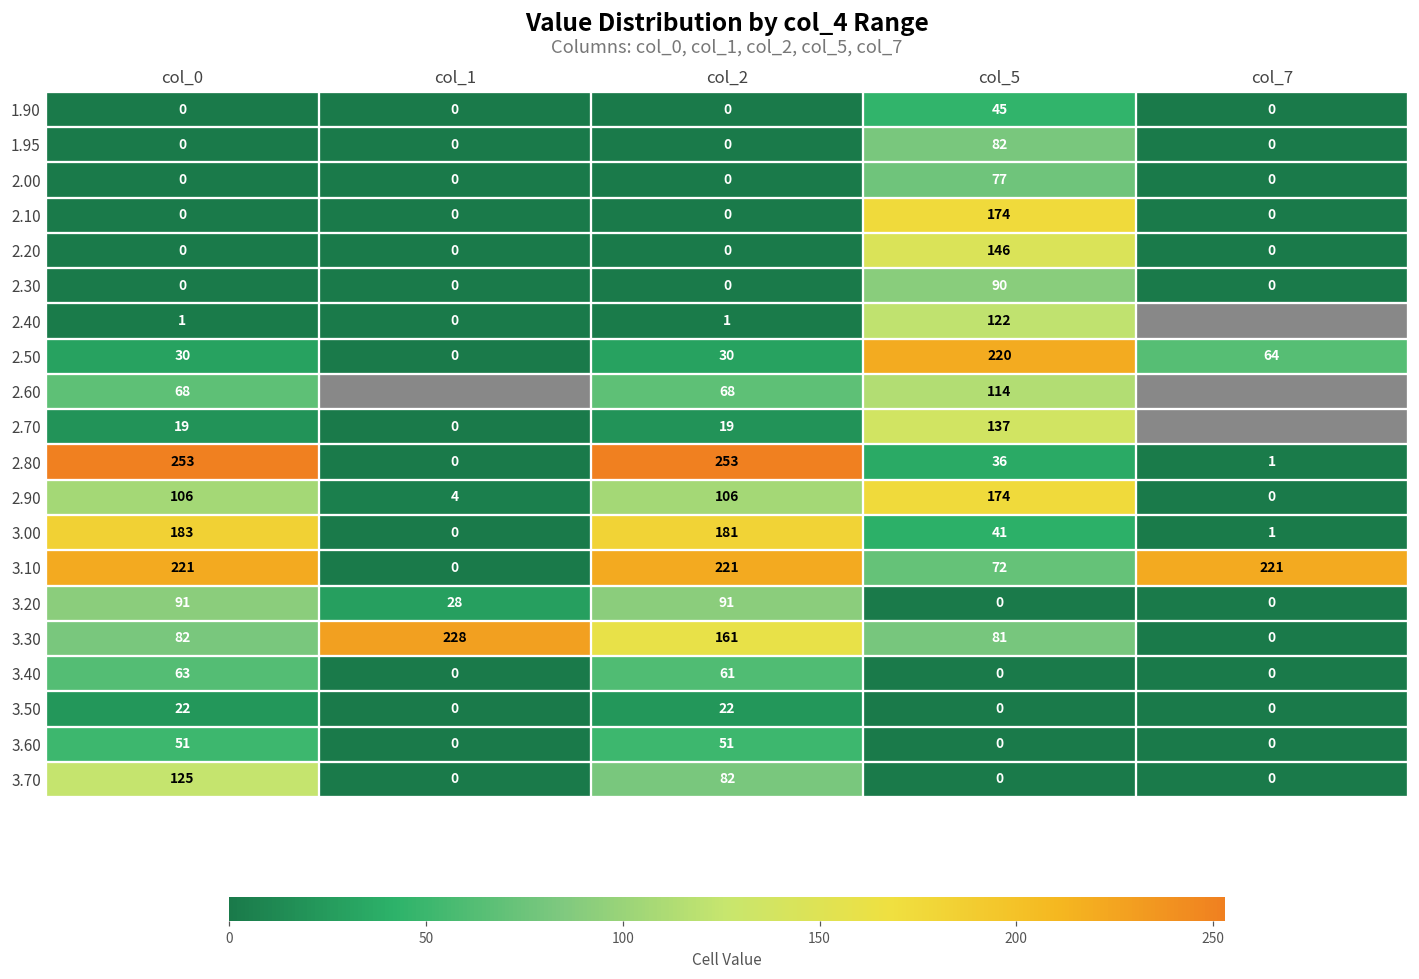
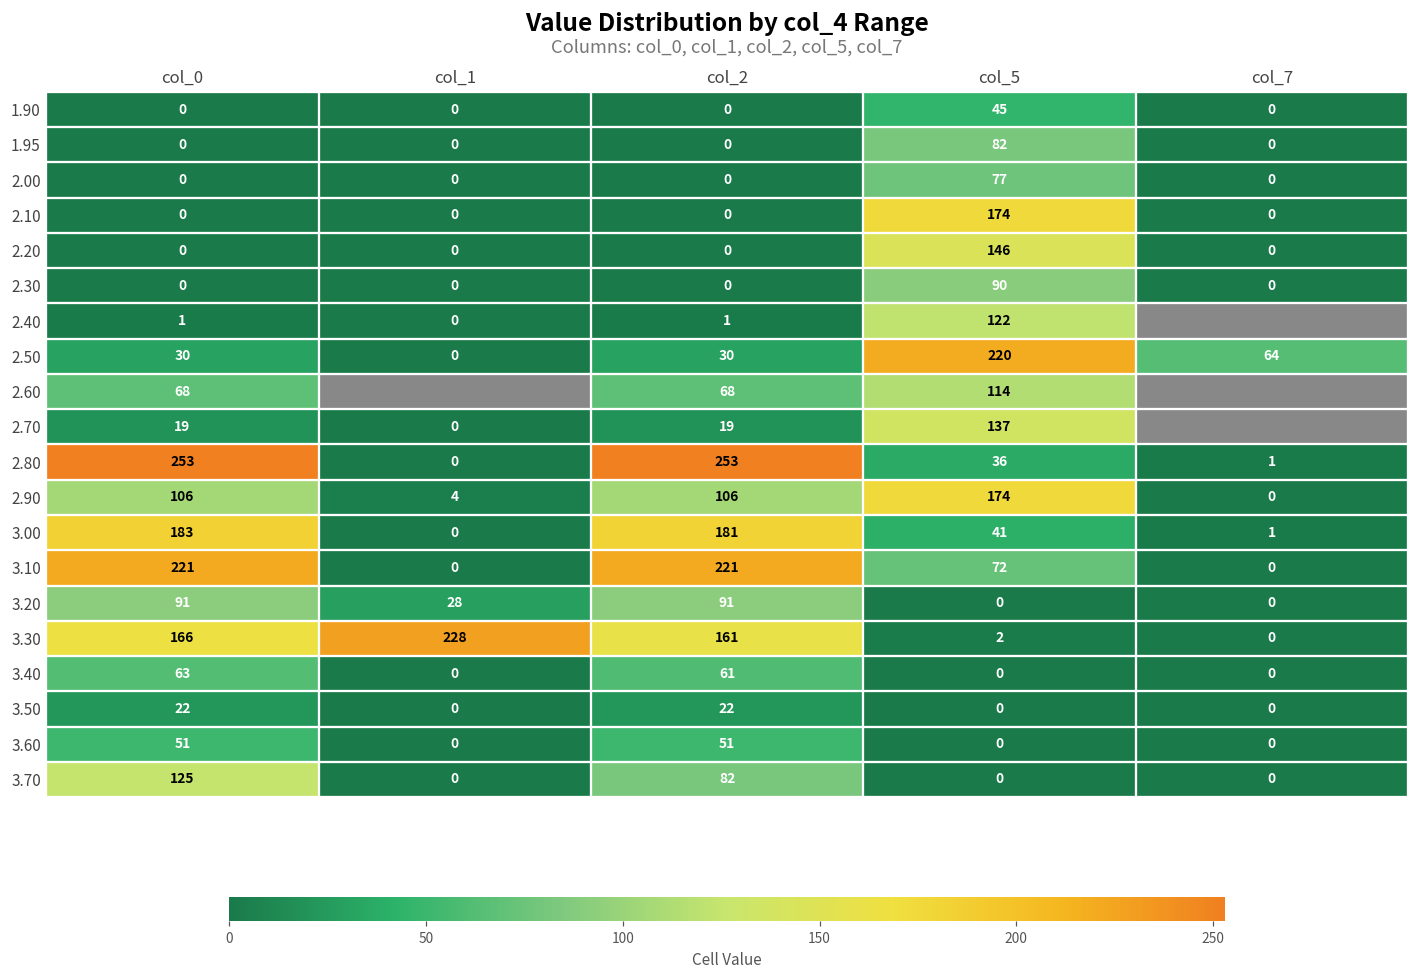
3.10, col_7: 221 -> 0
3.30, col_0: 82 -> 166
3.30, col_5: 81 -> 2
